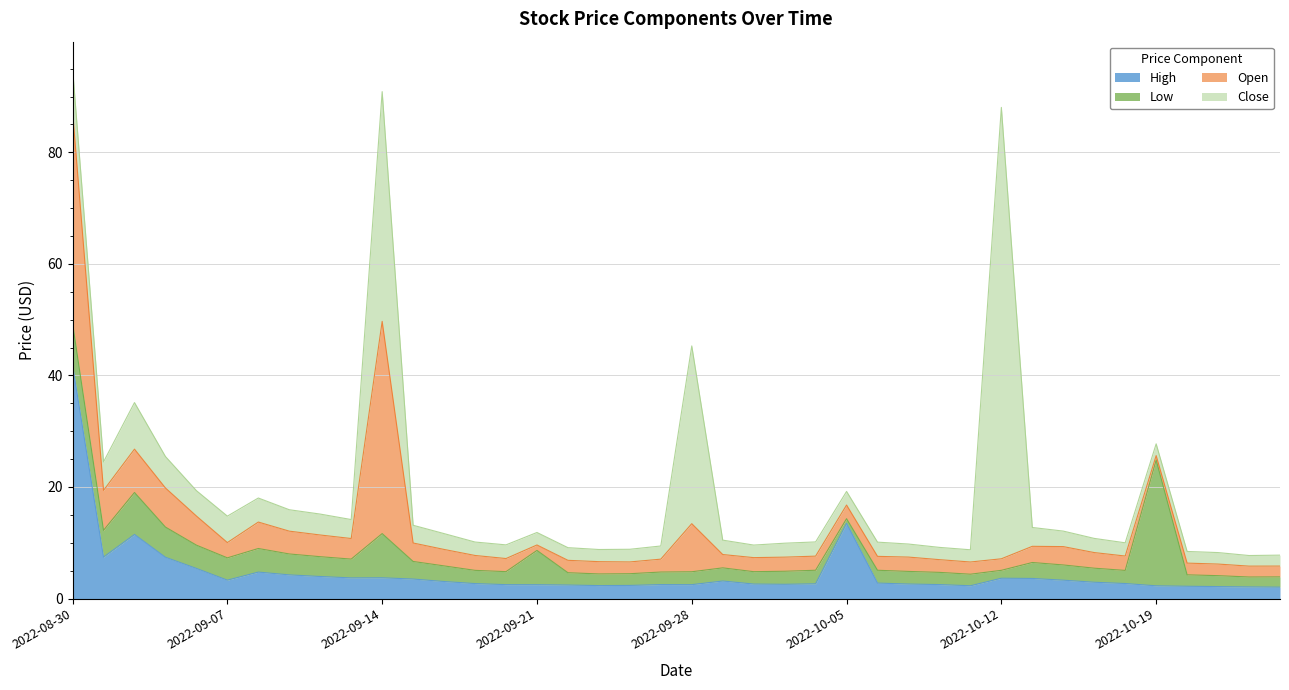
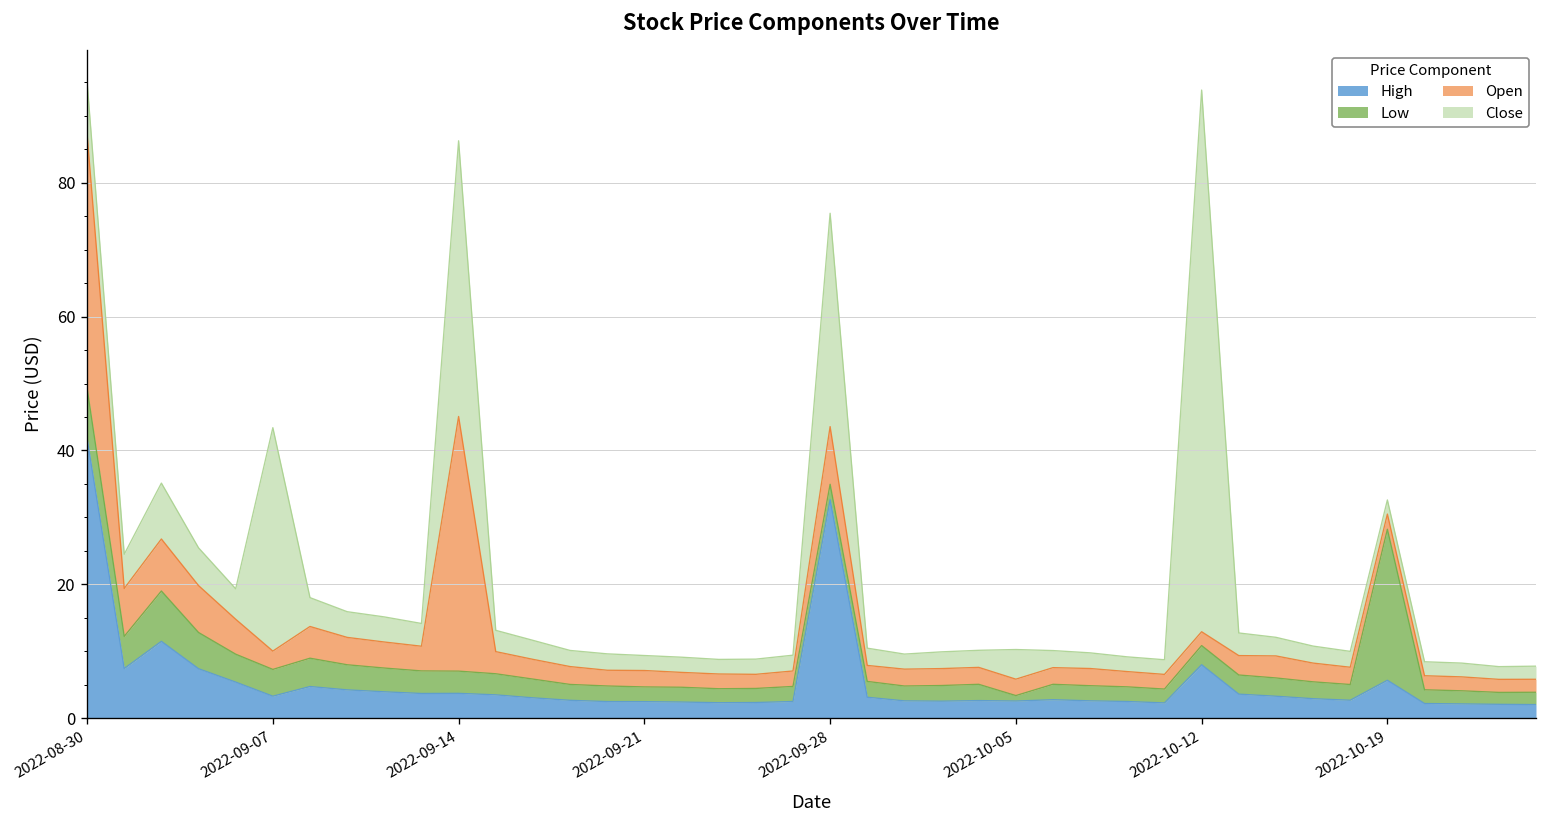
Close, 2022-09-07: 5 -> 33
Low, 2022-09-14: 8 -> 3
Low, 2022-09-21: 6 -> 2
Open, 2022-09-21: 1 -> 2
High, 2022-09-28: 2 -> 33
High, 2022-10-05: 13 -> 3
Close, 2022-10-05: 2 -> 4
High, 2022-10-12: 4 -> 8
Low, 2022-10-12: 1 -> 3
High, 2022-10-19: 2 -> 6
Open, 2022-10-19: 1 -> 2
